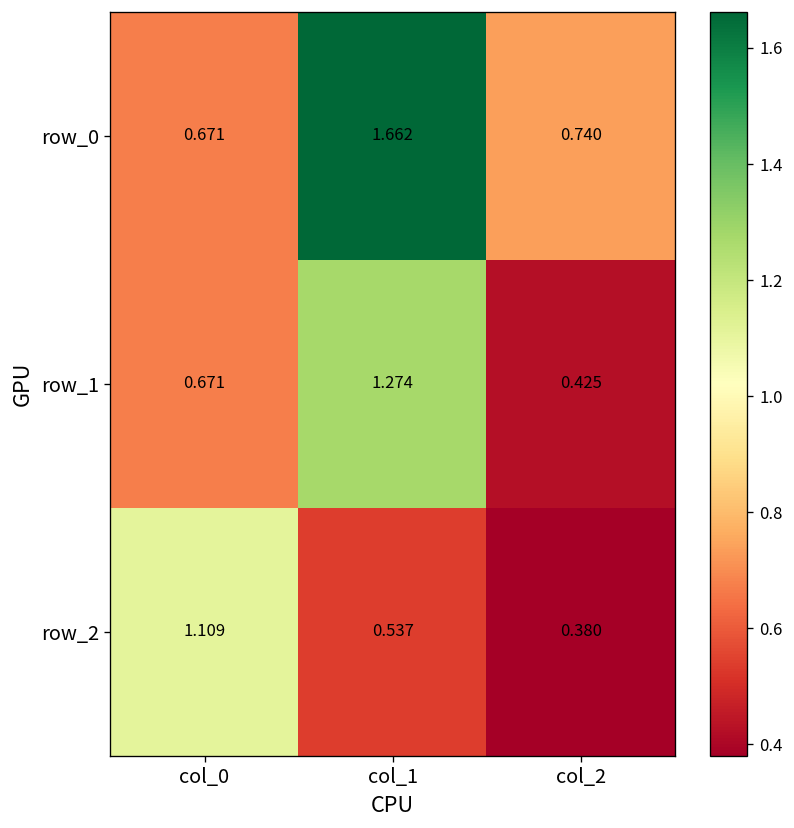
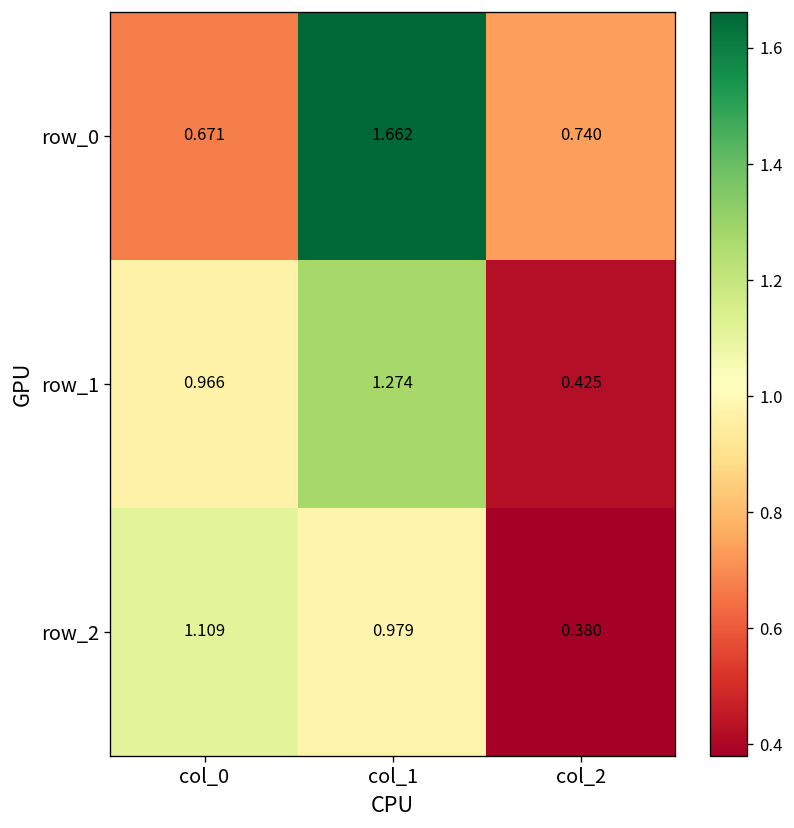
row_1, col_0: 0.671 -> 0.966
row_2, col_1: 0.537 -> 0.979
